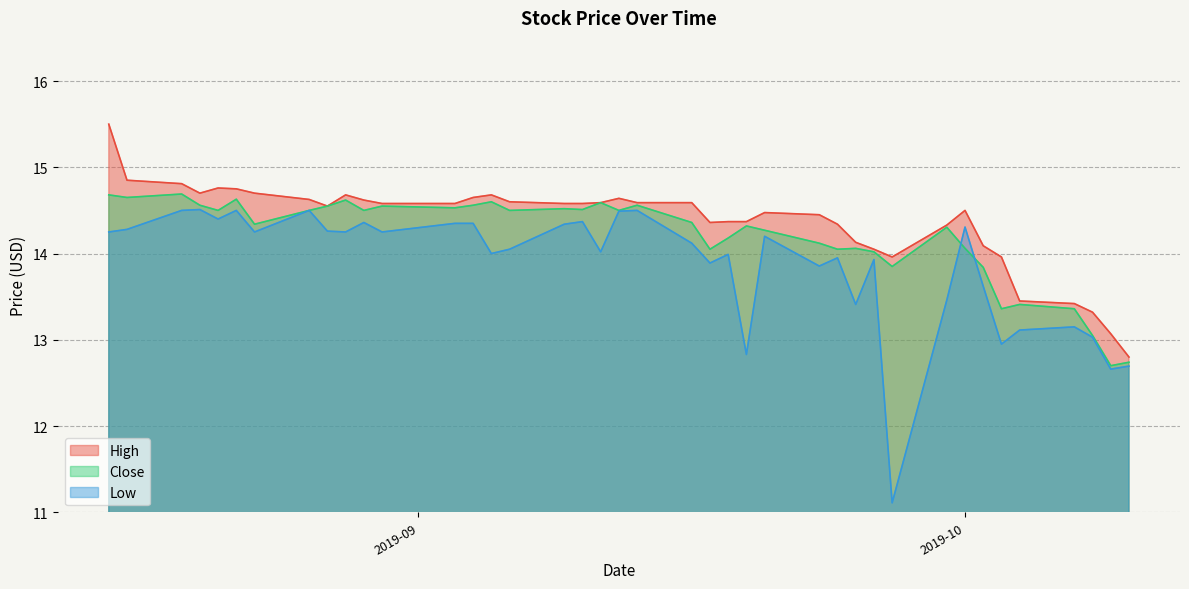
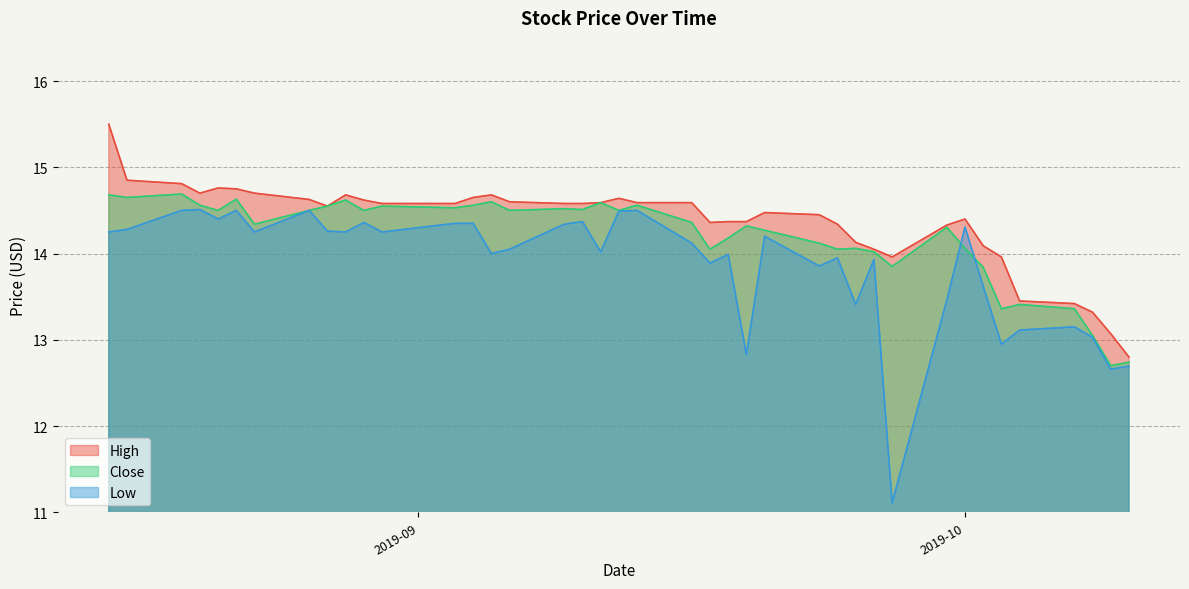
High, 2019-10: 14.5 -> 14.4
